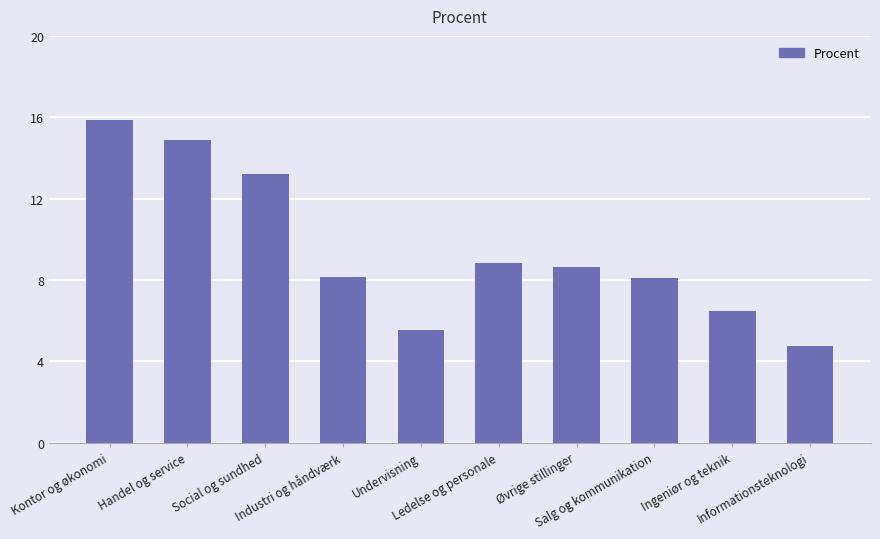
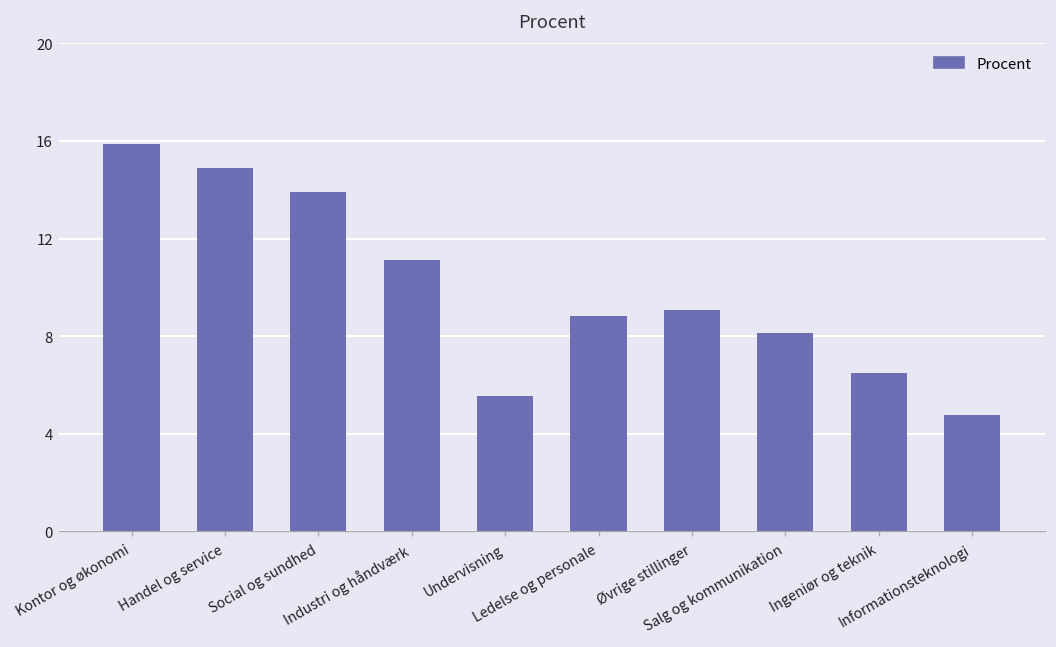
Social og sundhed: 13.2 -> 13.9
Industri og håndværk: 8.1 -> 11.1
Øvrige stillinger: 8.6 -> 9.1
